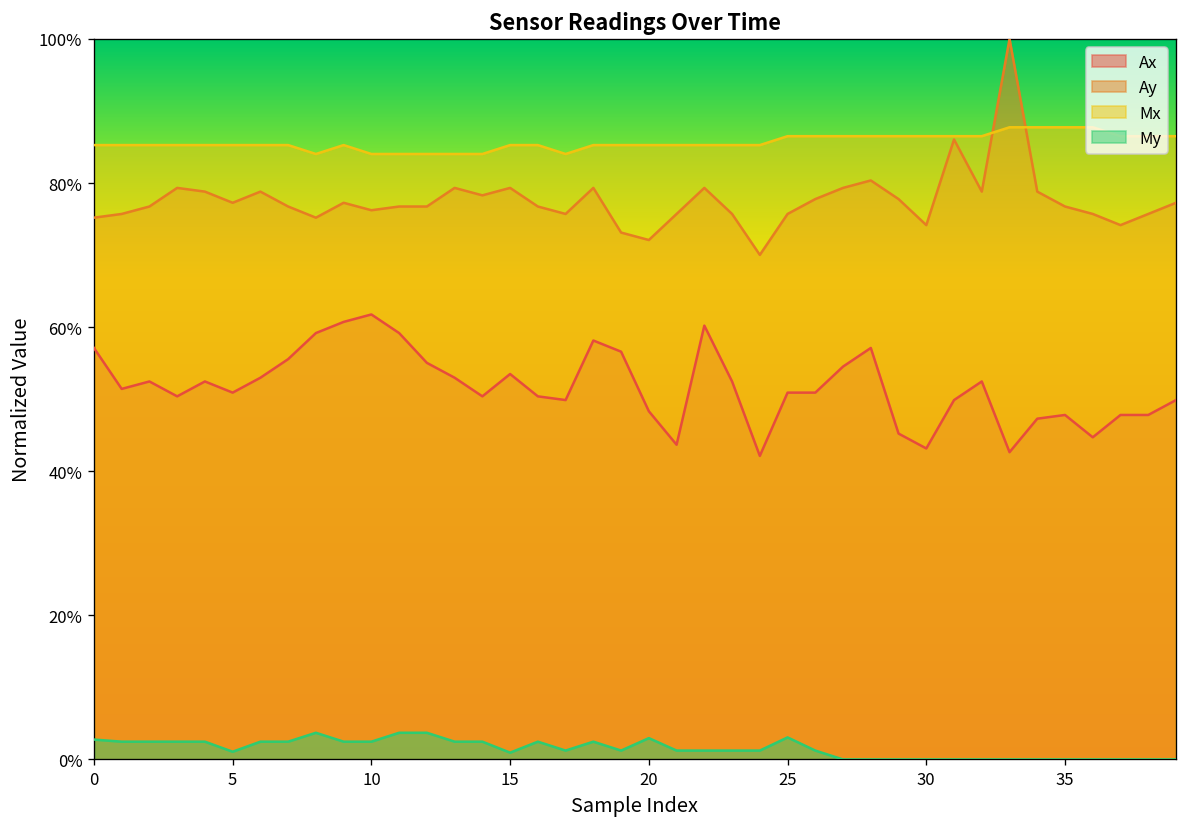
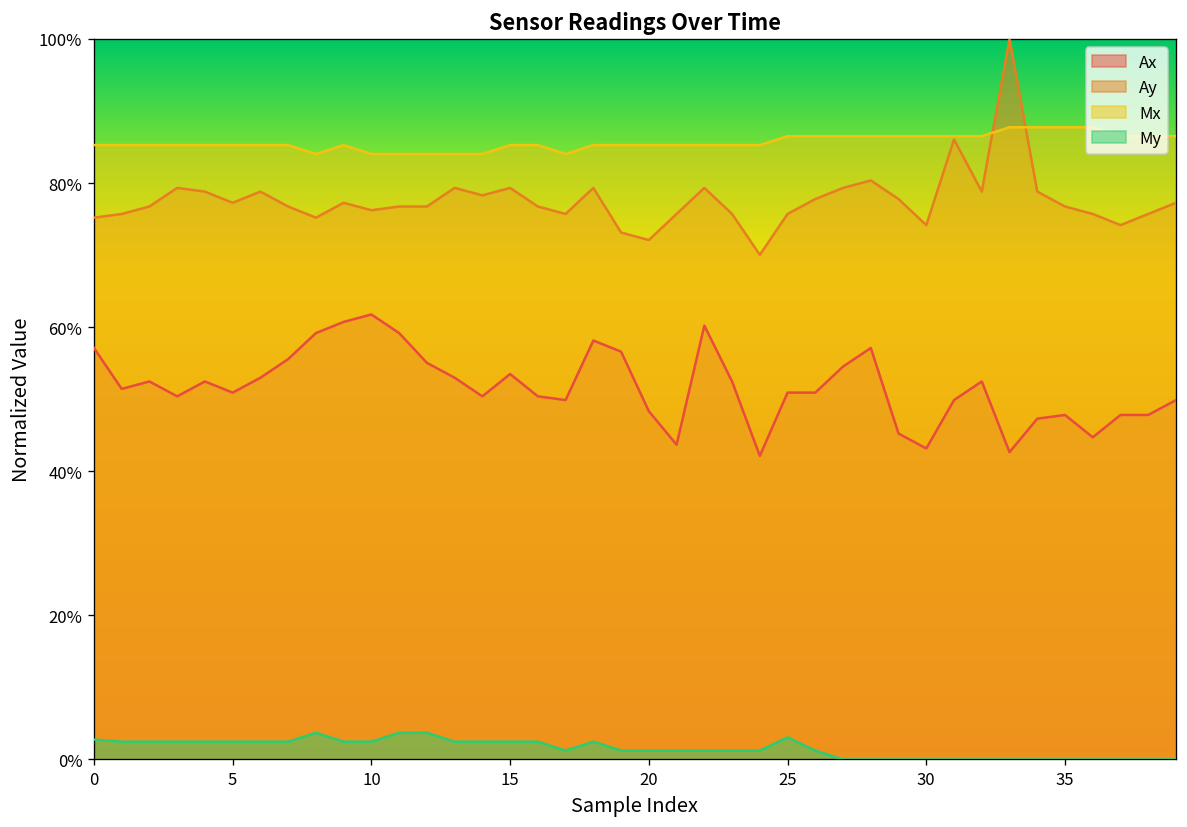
My, 5: 1% -> 2%
My, 15: 1% -> 2%
My, 20: 3% -> 1%
